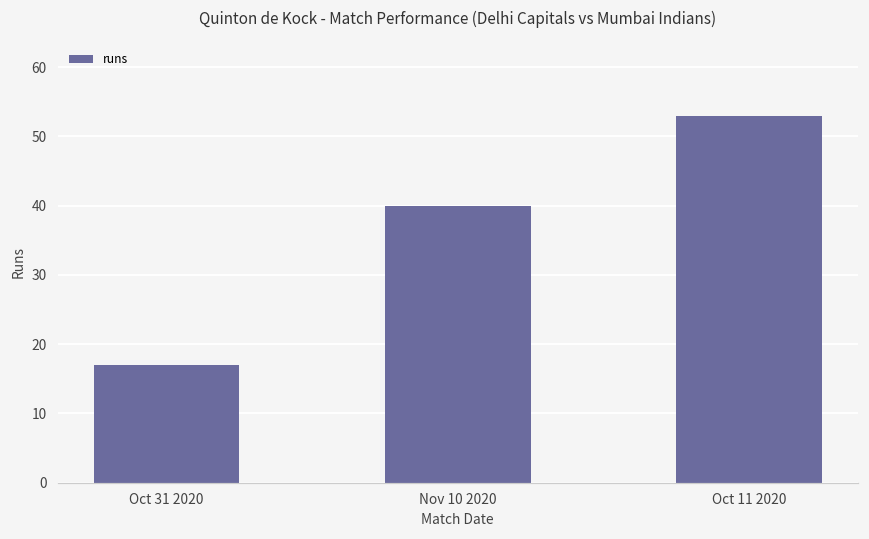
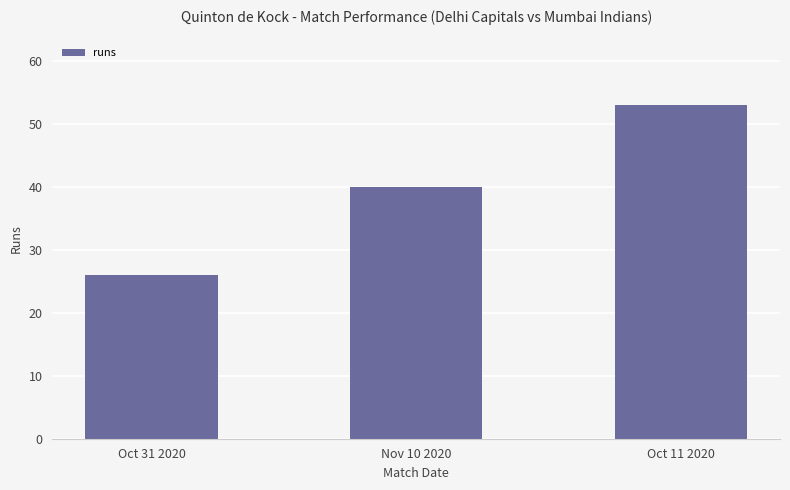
Oct 31 2020: 17 -> 26
